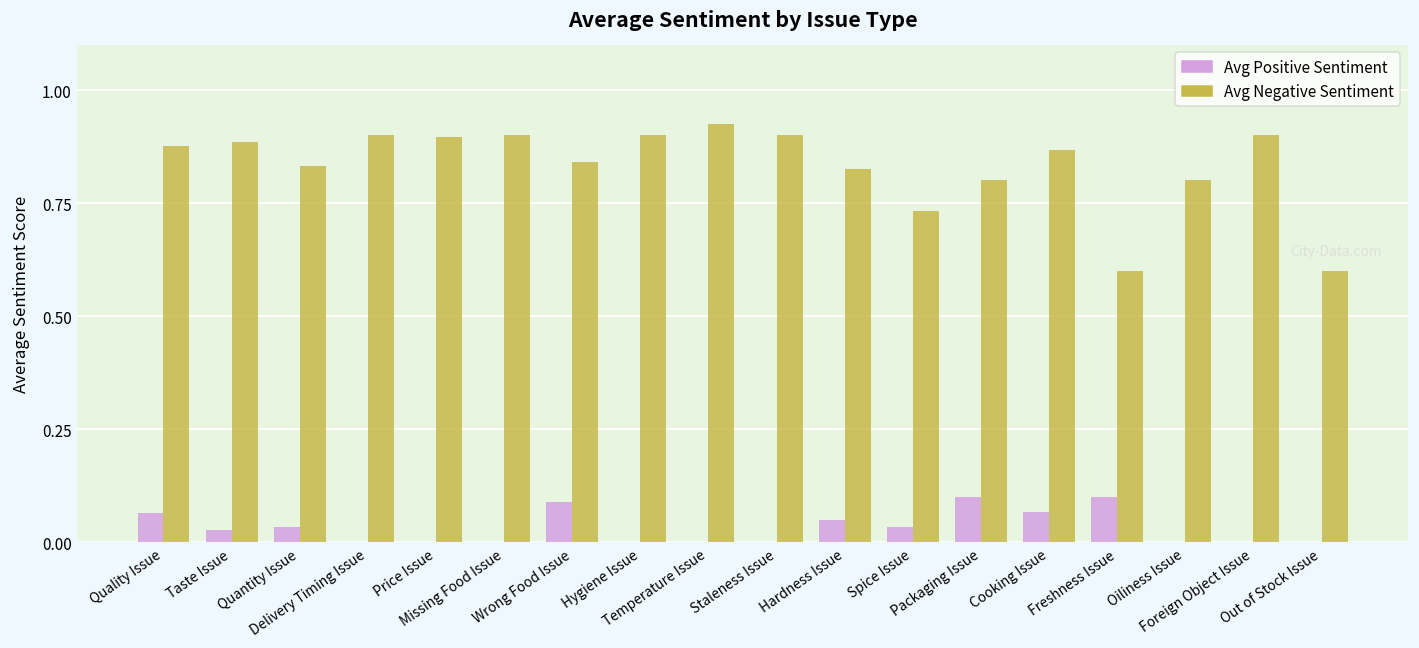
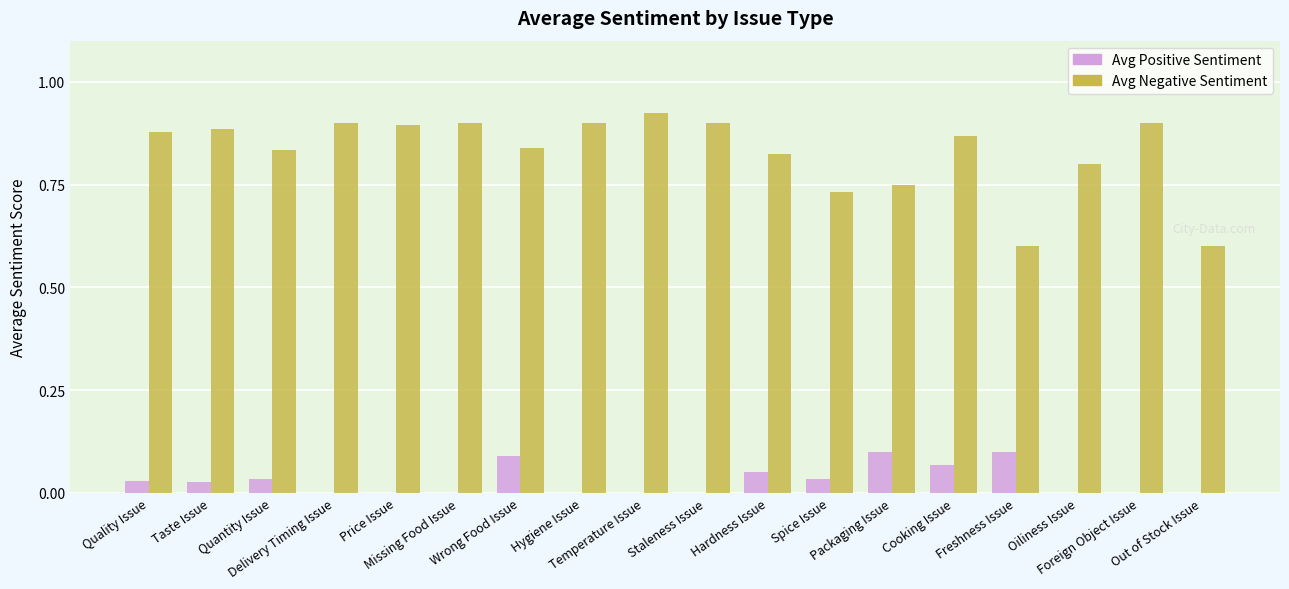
Avg Positive Sentiment, Quality Issue: 0.06 -> 0.03
Avg Negative Sentiment, Packaging Issue: 0.80 -> 0.75
